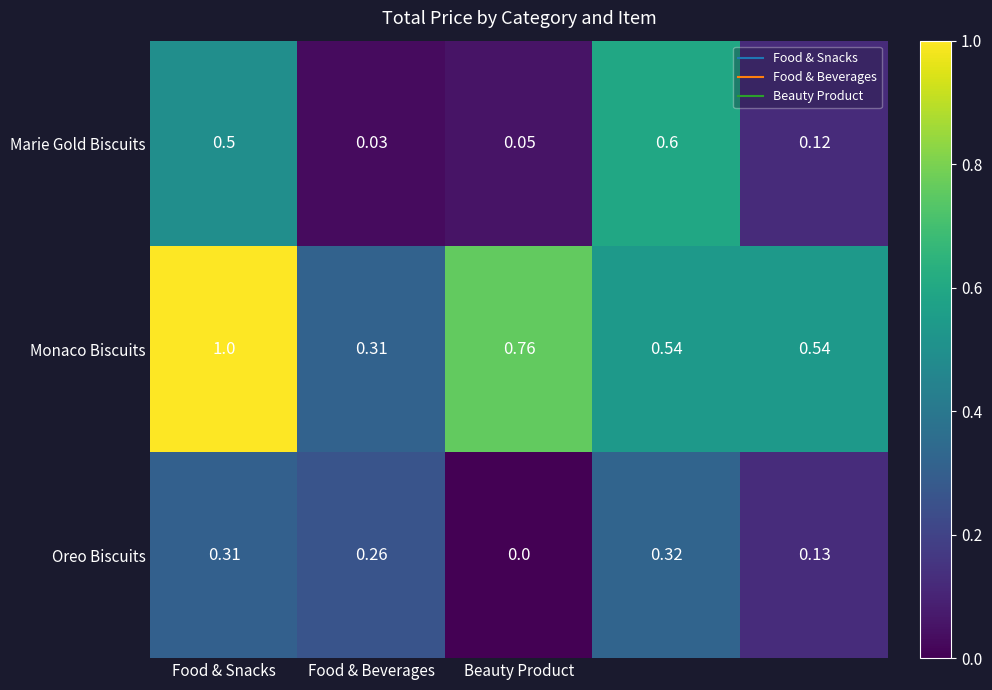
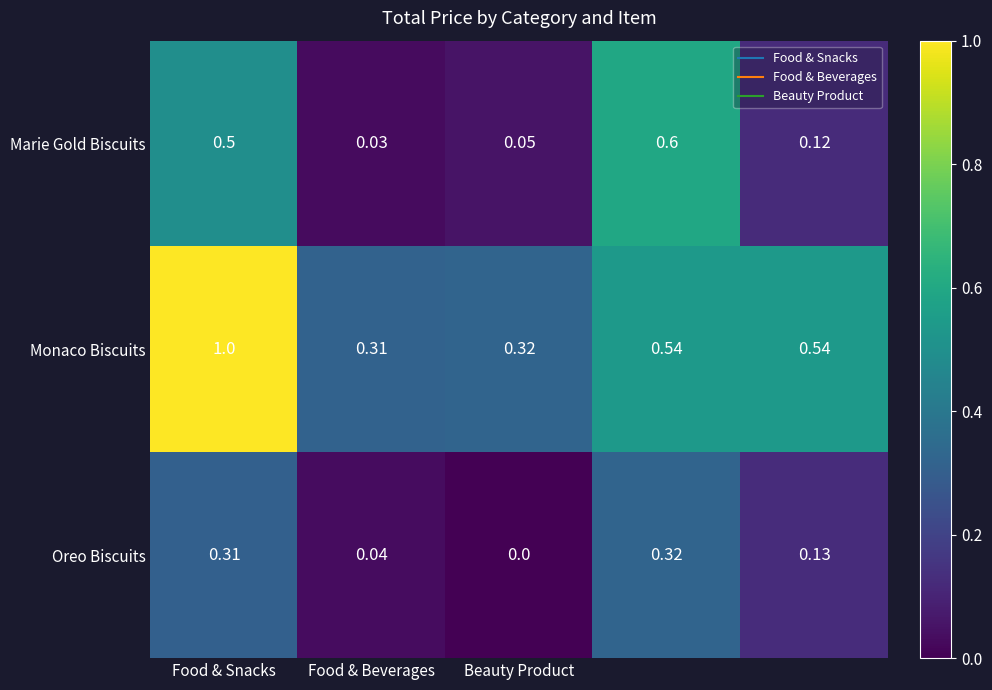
Monaco Biscuits, Beauty Product: 0.76 -> 0.32
Oreo Biscuits, Food & Beverages: 0.26 -> 0.04
